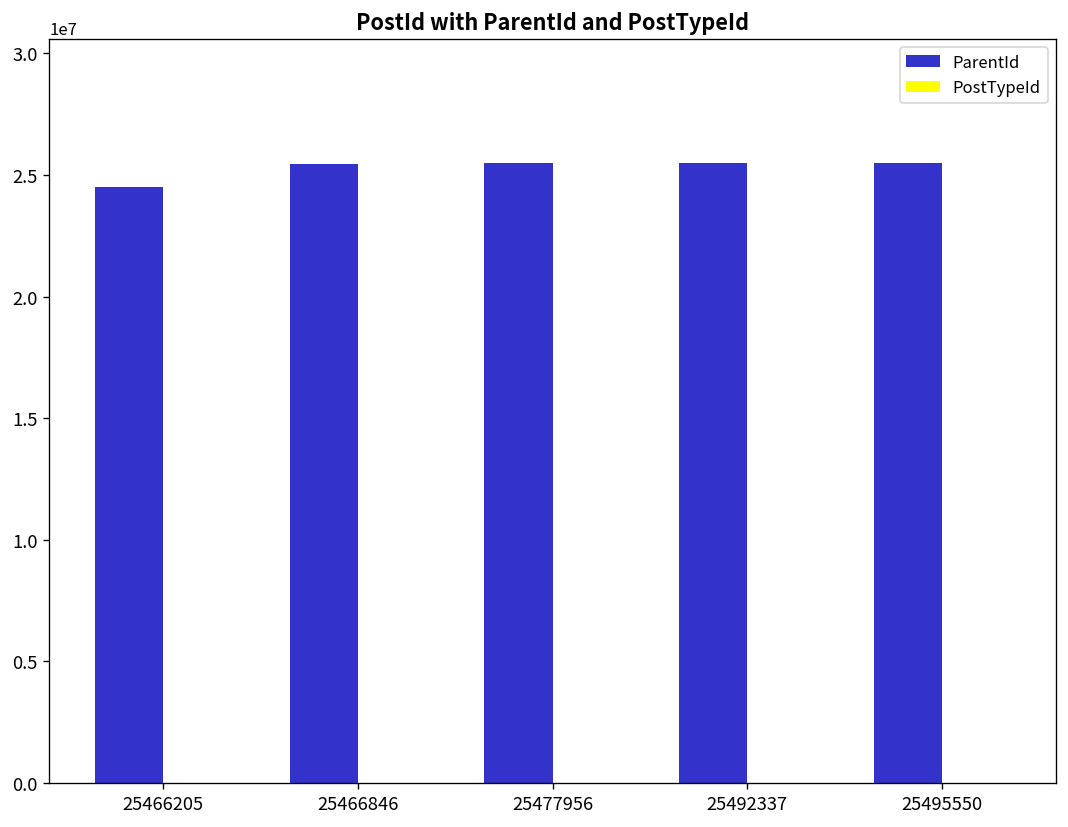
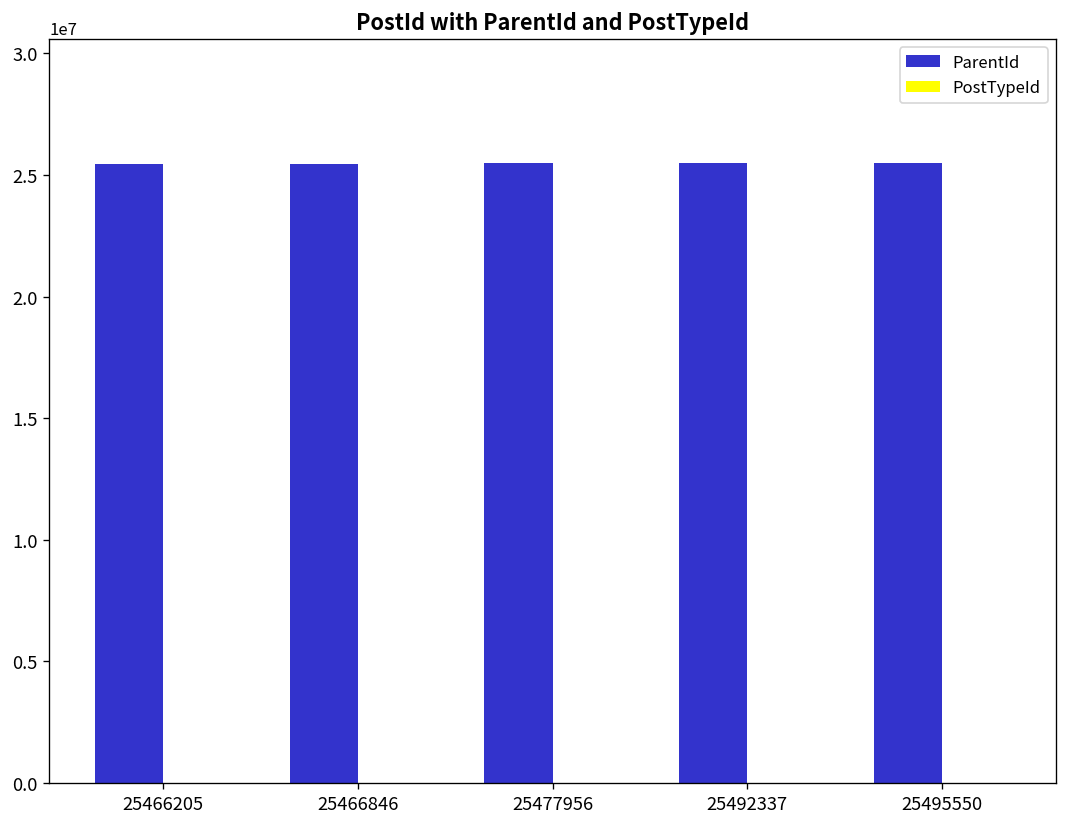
ParentId, 25466205: 24500000 -> 25500000
